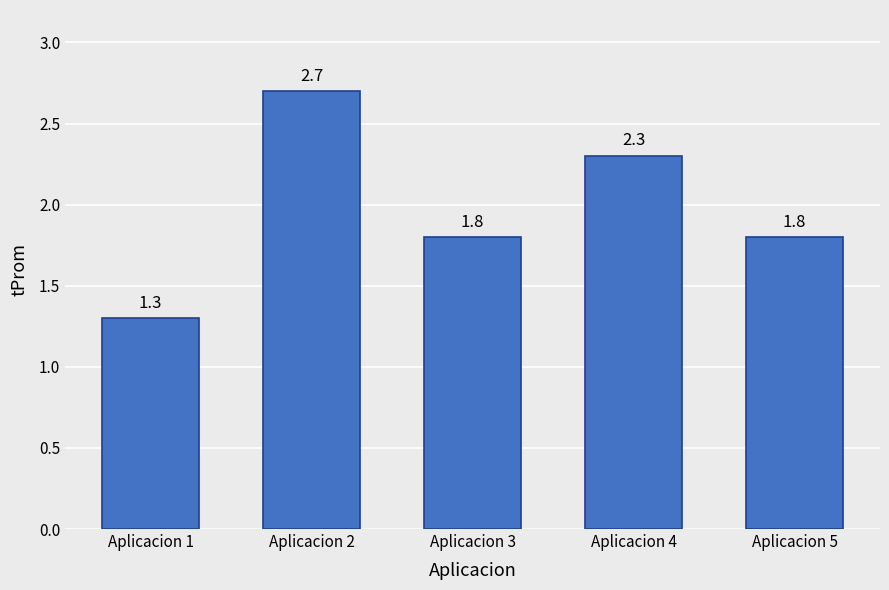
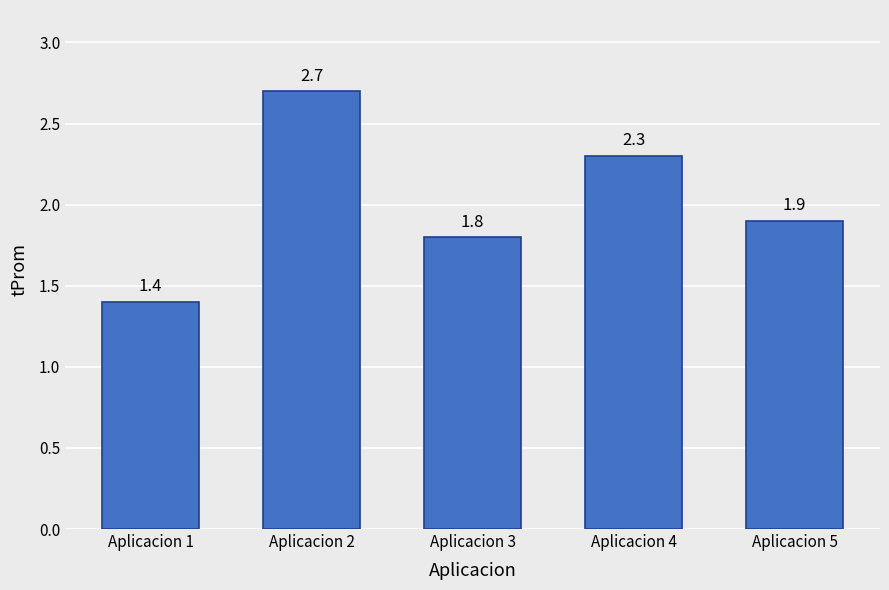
Aplicacion 1: 1.3 -> 1.4
Aplicacion 5: 1.8 -> 1.9
